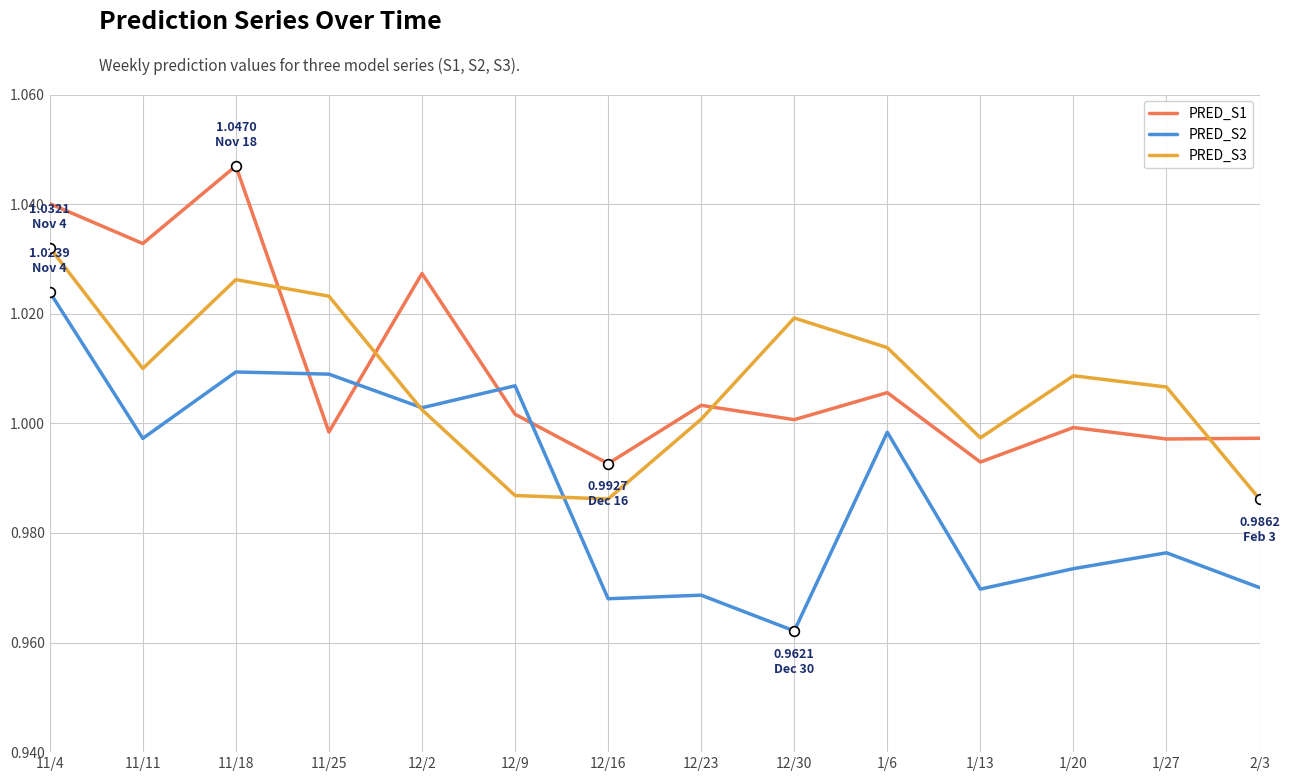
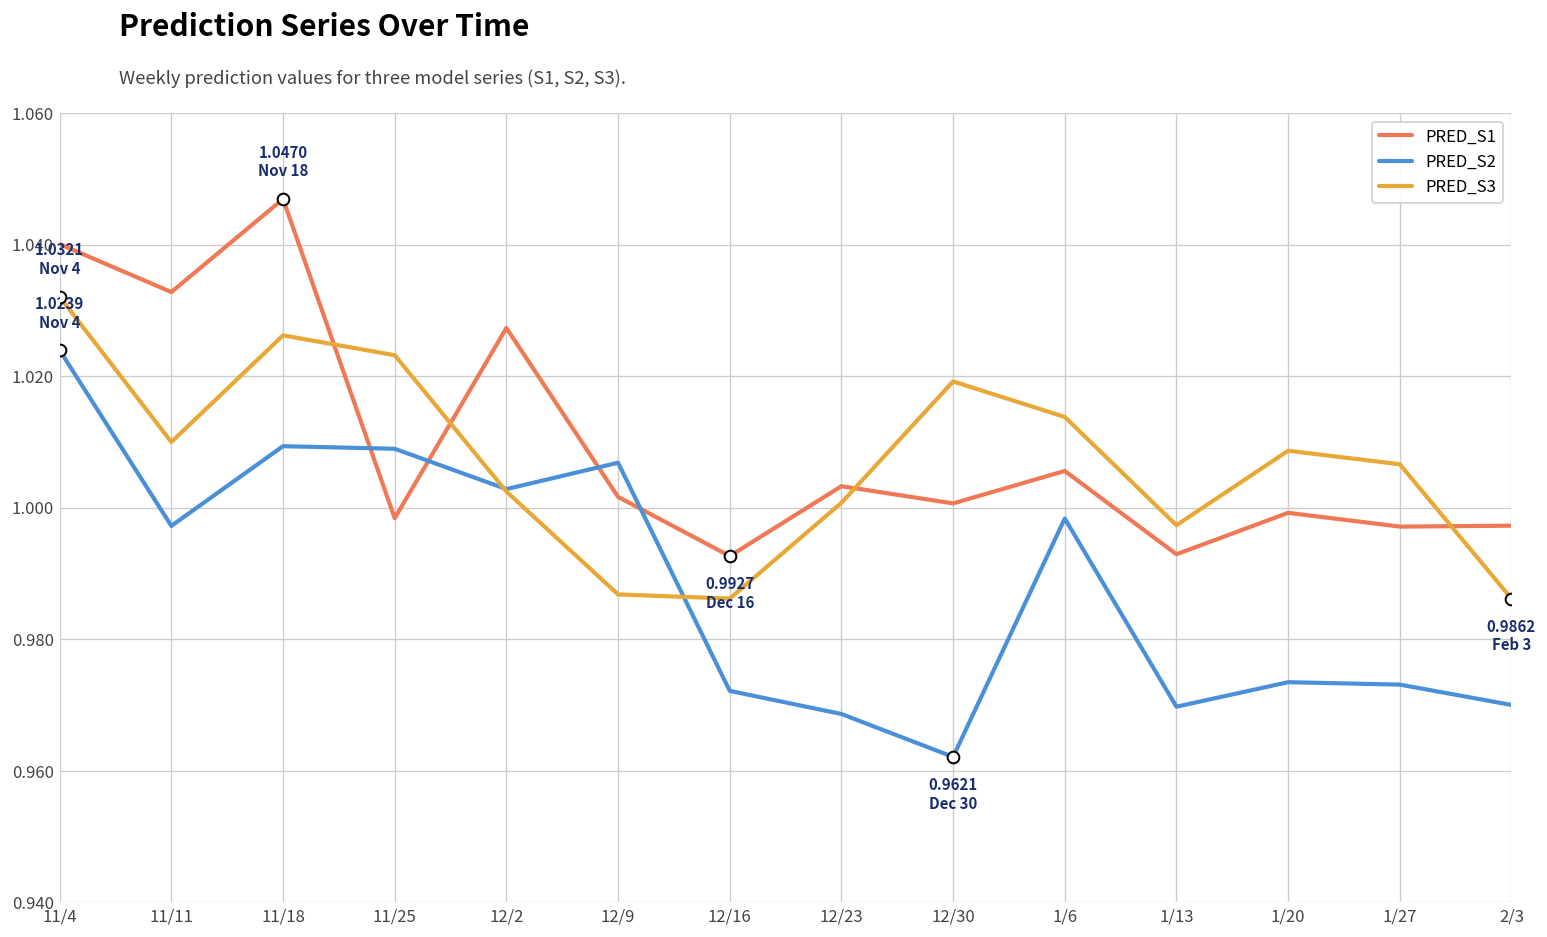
PRED_S2, 12/16: 0.968 -> 0.972
PRED_S2, 1/27: 0.976 -> 0.973
